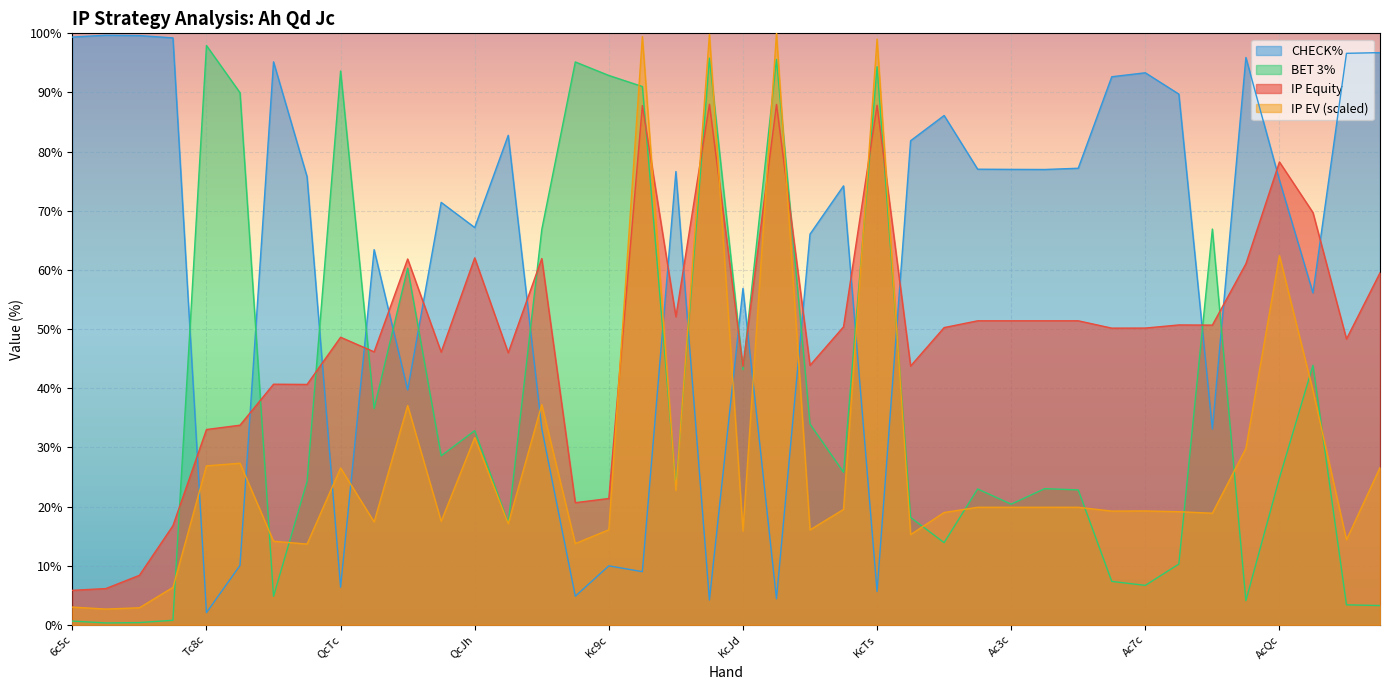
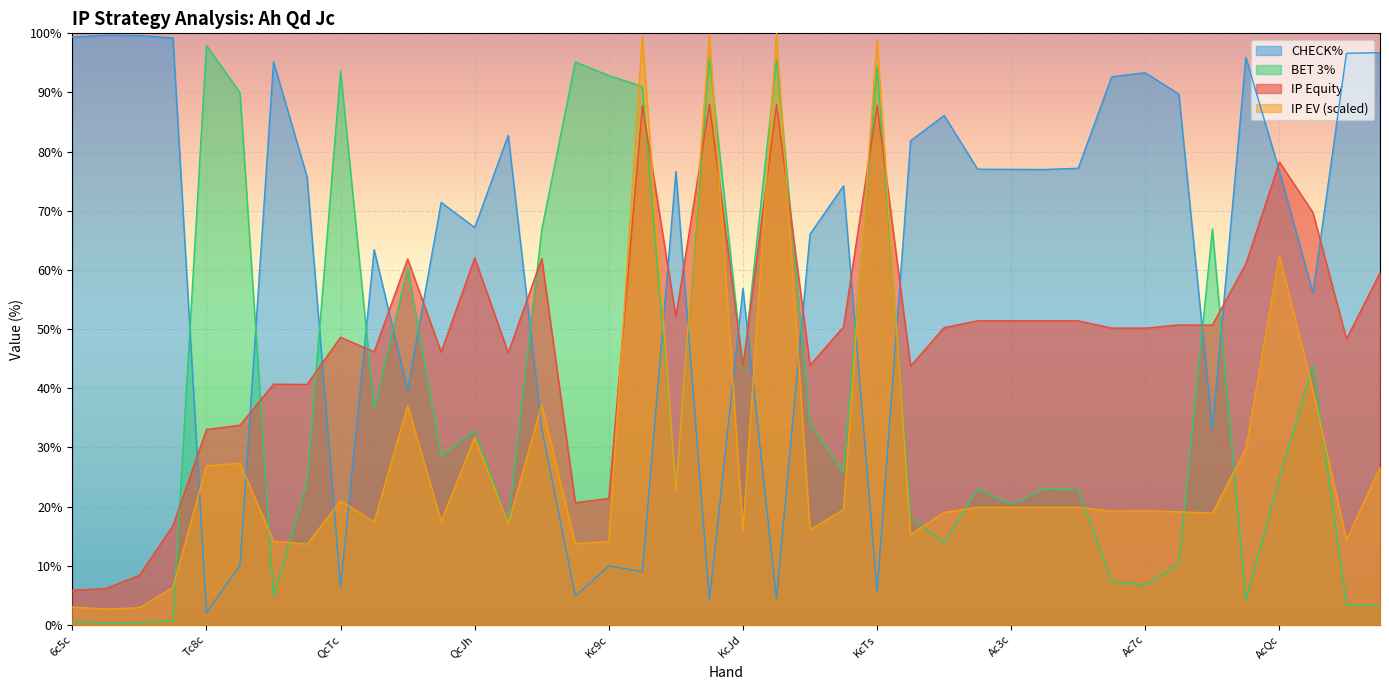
IP EV (scaled), QcTc: 27% -> 21%
IP EV (scaled), Kc9c: 16% -> 14%
CHECK%, AcQc: 75% -> 77%
